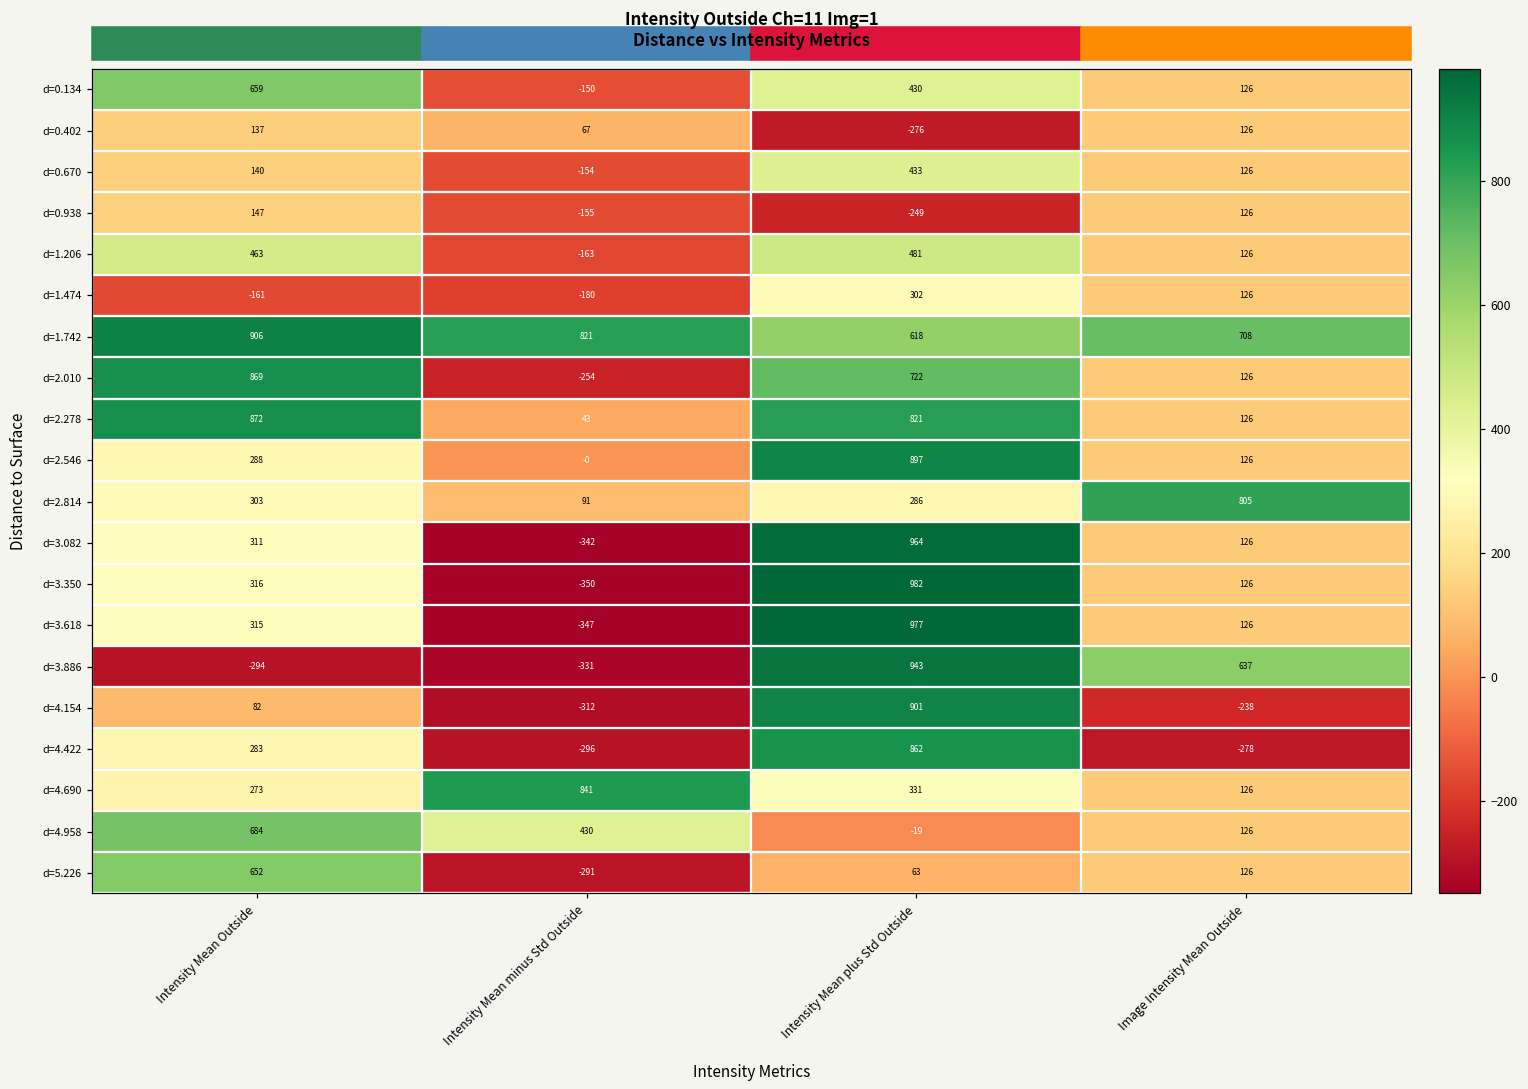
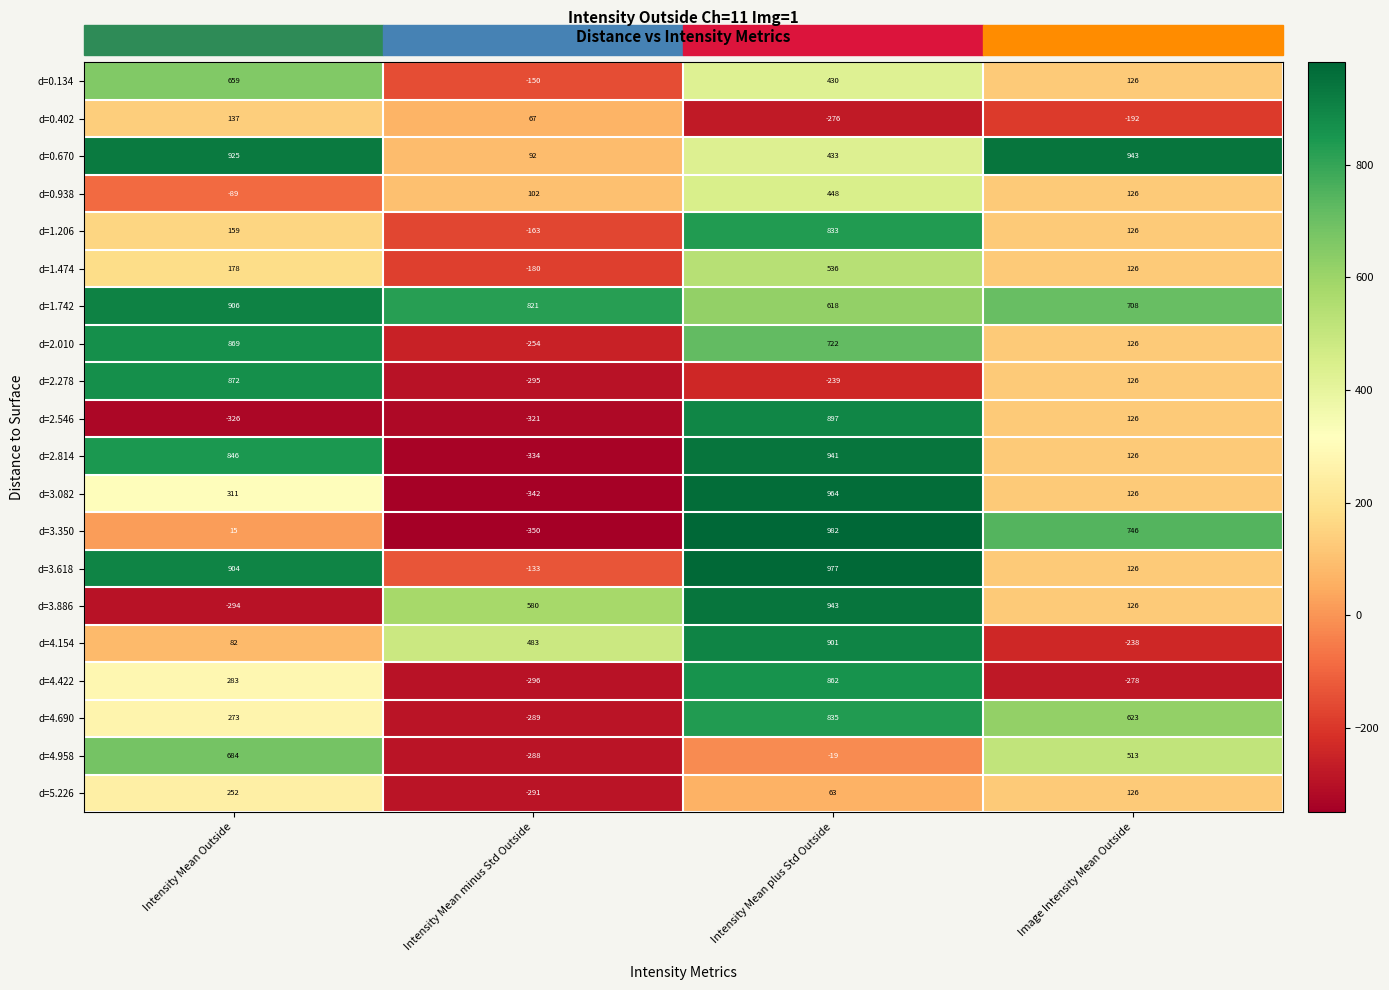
d=0.402, Image Intensity Mean Outside: 126 -> -192
d=0.670, Intensity Mean Outside: 140 -> 925
d=0.670, Intensity Mean minus Std Outside: -154 -> 92
d=0.670, Image Intensity Mean Outside: 126 -> 943
d=0.938, Intensity Mean Outside: 147 -> -89
d=0.938, Intensity Mean minus Std Outside: -155 -> 102
d=0.938, Intensity Mean plus Std Outside: -249 -> 448
d=1.206, Intensity Mean Outside: 463 -> 159
d=1.206, Intensity Mean plus Std Outside: 481 -> 833
d=1.474, Intensity Mean Outside: -161 -> 178
d=1.474, Intensity Mean plus Std Outside: 302 -> 536
d=2.278, Intensity Mean minus Std Outside: 43 -> -295
d=2.278, Intensity Mean plus Std Outside: 821 -> -239
d=2.546, Intensity Mean Outside: 288 -> -326
d=2.546, Intensity Mean minus Std Outside: -0 -> -321
d=2.814, Intensity Mean Outside: 303 -> 846
d=2.814, Intensity Mean minus Std Outside: 91 -> -334
d=2.814, Intensity Mean plus Std Outside: 286 -> 941
d=2.814, Image Intensity Mean Outside: 805 -> 126
d=3.350, Intensity Mean Outside: 316 -> 15
d=3.350, Image Intensity Mean Outside: 126 -> 746
d=3.618, Intensity Mean Outside: 315 -> 904
d=3.618, Intensity Mean minus Std Outside: -347 -> -133
d=3.886, Intensity Mean minus Std Outside: -331 -> 580
d=3.886, Image Intensity Mean Outside: 637 -> 126
d=4.154, Intensity Mean minus Std Outside: -312 -> 483
d=4.690, Intensity Mean minus Std Outside: 841 -> -289
d=4.690, Intensity Mean plus Std Outside: 331 -> 835
d=4.690, Image Intensity Mean Outside: 126 -> 623
d=4.958, Intensity Mean minus Std Outside: 430 -> -288
d=4.958, Image Intensity Mean Outside: 126 -> 513
d=5.226, Intensity Mean Outside: 652 -> 252
